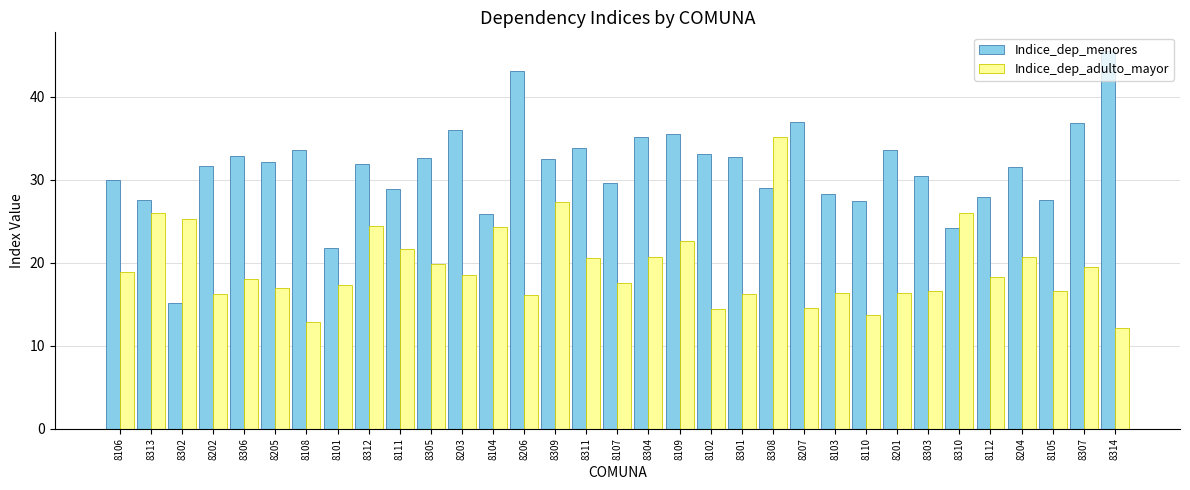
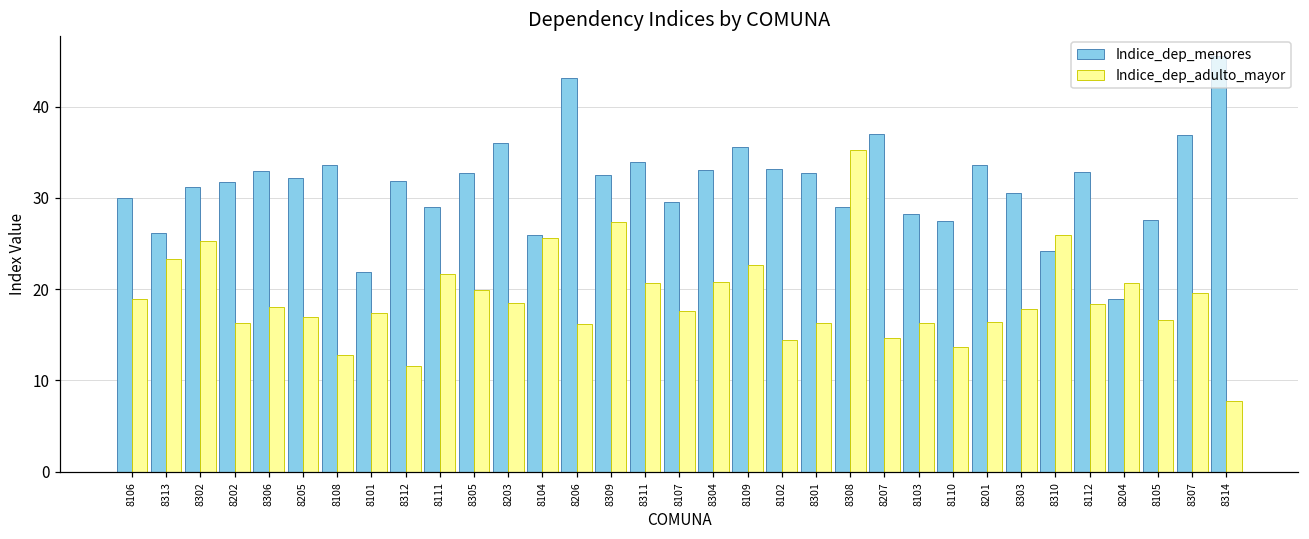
Indice_dep_menores, 8313: 28 -> 26
Indice_dep_adulto_mayor, 8313: 26 -> 23
Indice_dep_menores, 8302: 15 -> 31
Indice_dep_adulto_mayor, 8312: 24 -> 12
Indice_dep_adulto_mayor, 8104: 24 -> 26
Indice_dep_menores, 8304: 35 -> 33
Indice_dep_adulto_mayor, 8303: 17 -> 18
Indice_dep_menores, 8112: 28 -> 33
Indice_dep_menores, 8204: 32 -> 19
Indice_dep_adulto_mayor, 8314: 12 -> 8
